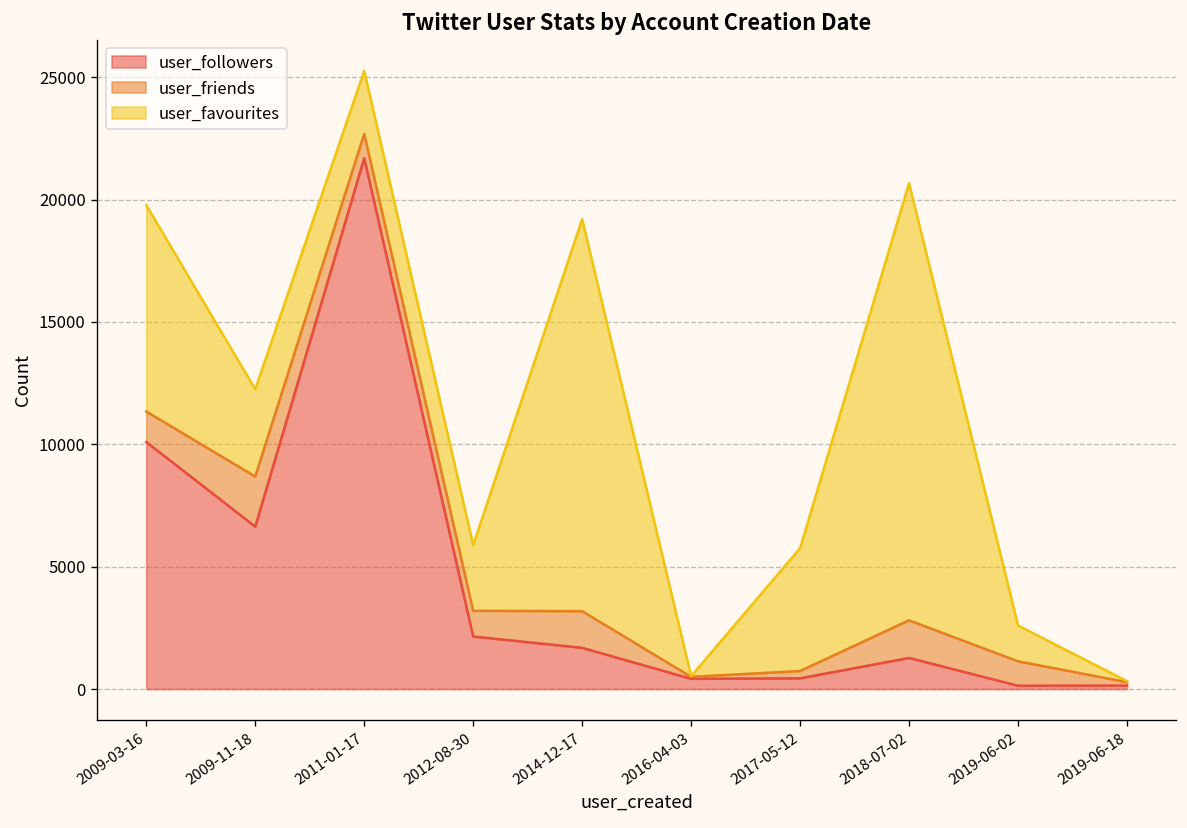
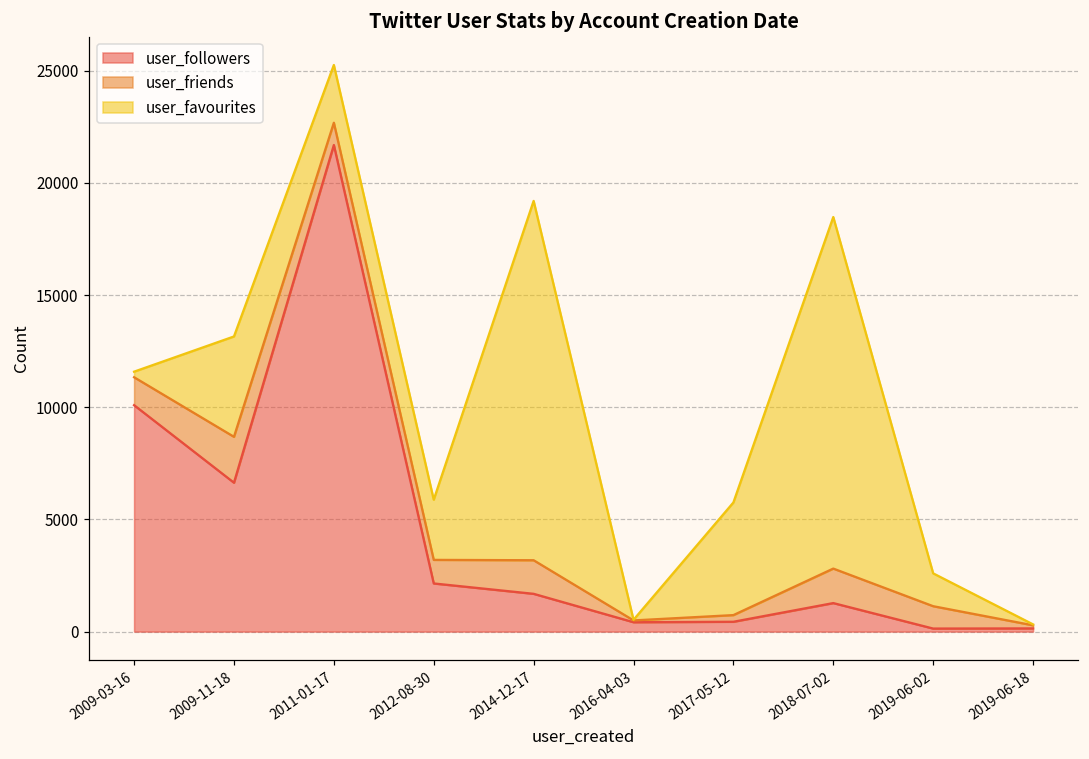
user_favourites, 2009-03-16: 8400 -> 200
user_favourites, 2009-11-18: 3600 -> 4500
user_favourites, 2018-07-02: 17900 -> 15700
